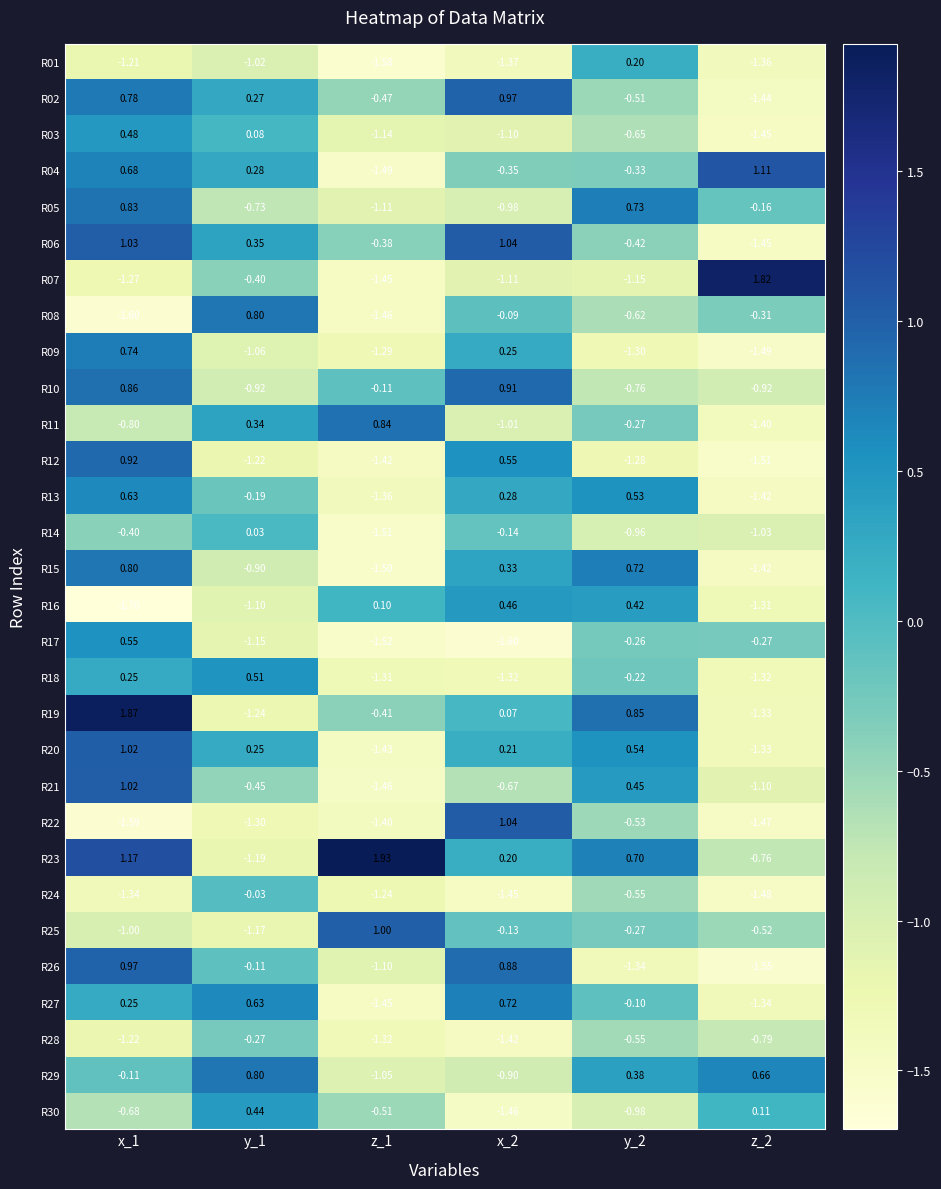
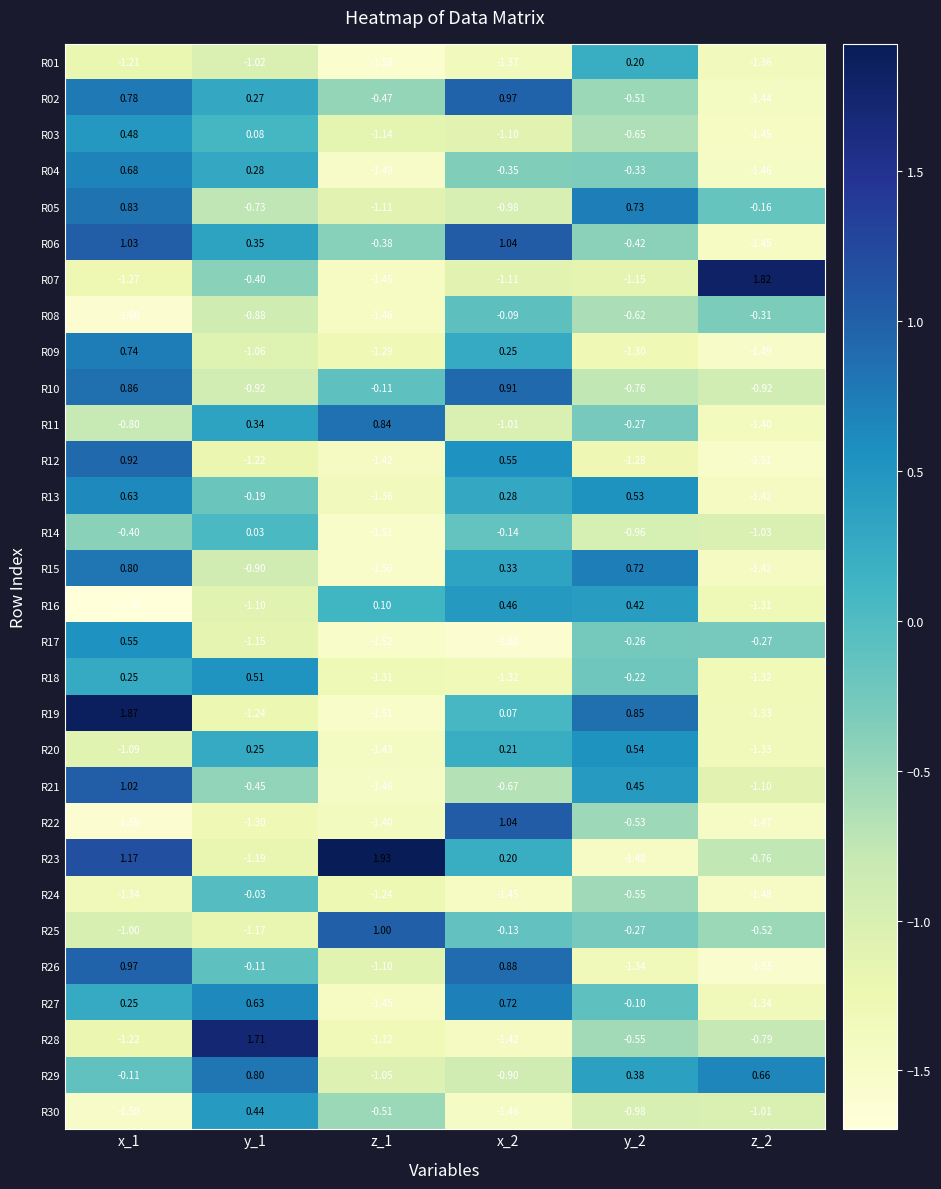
R04, z_2: 1.11 -> -1.46
R08, y_1: 0.80 -> -0.88
R19, z_1: -0.41 -> -1.51
R20, x_1: 1.02 -> -1.09
R23, y_2: 0.70 -> -1.48
R28, y_1: -0.27 -> 1.71
R30, x_1: -0.68 -> -1.50
R30, z_2: 0.11 -> -1.01
